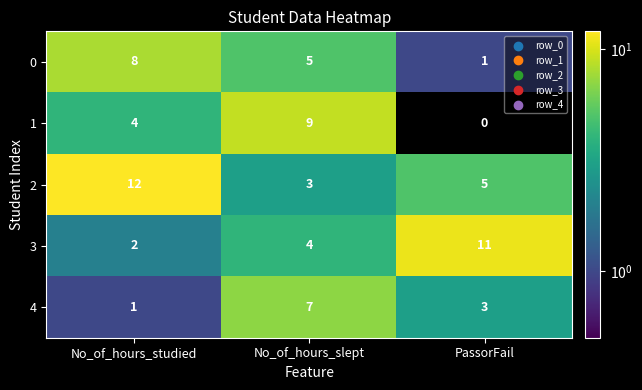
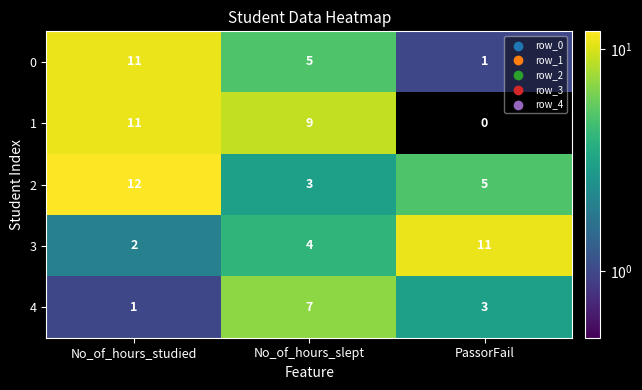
0, No_of_hours_studied: 8 -> 11
1, No_of_hours_studied: 4 -> 11
